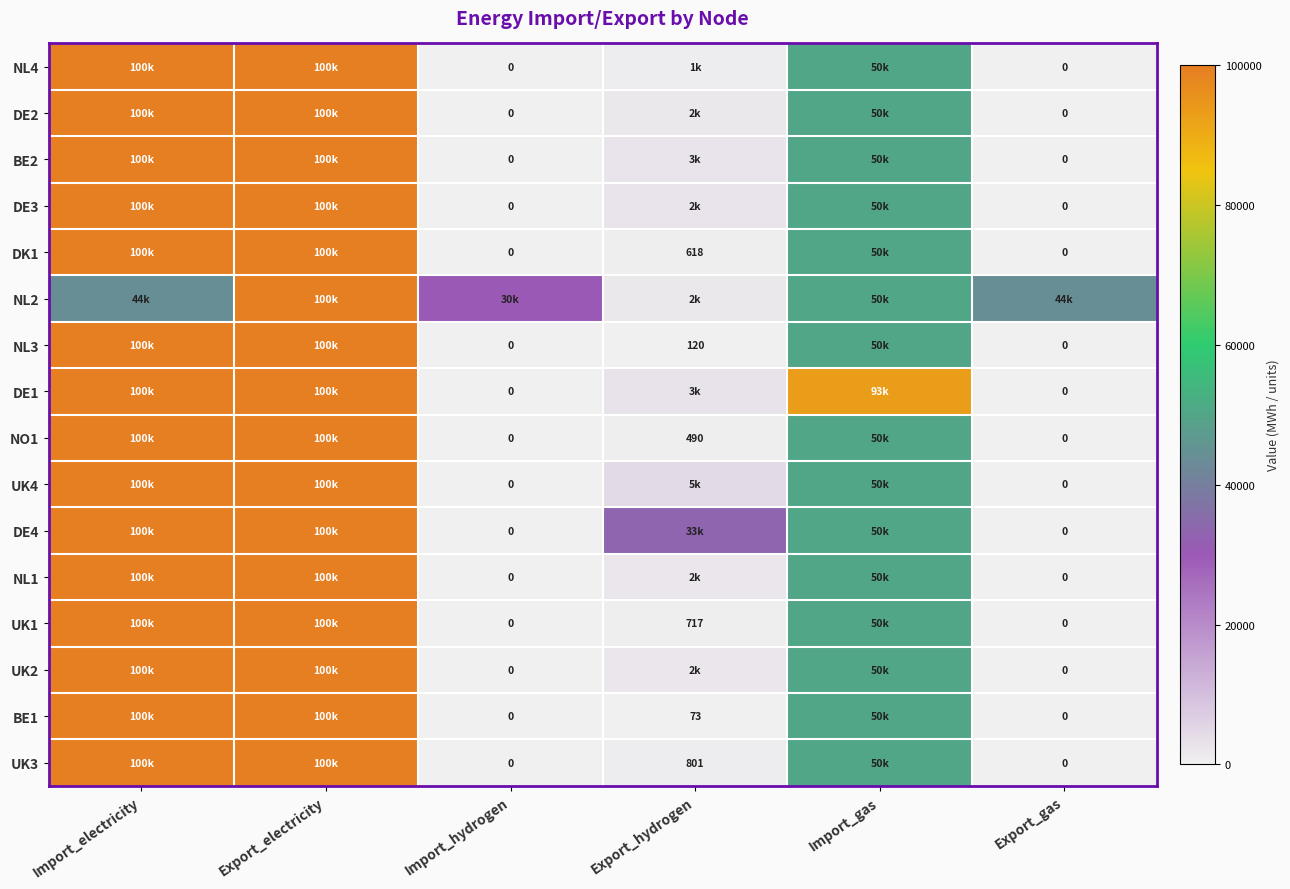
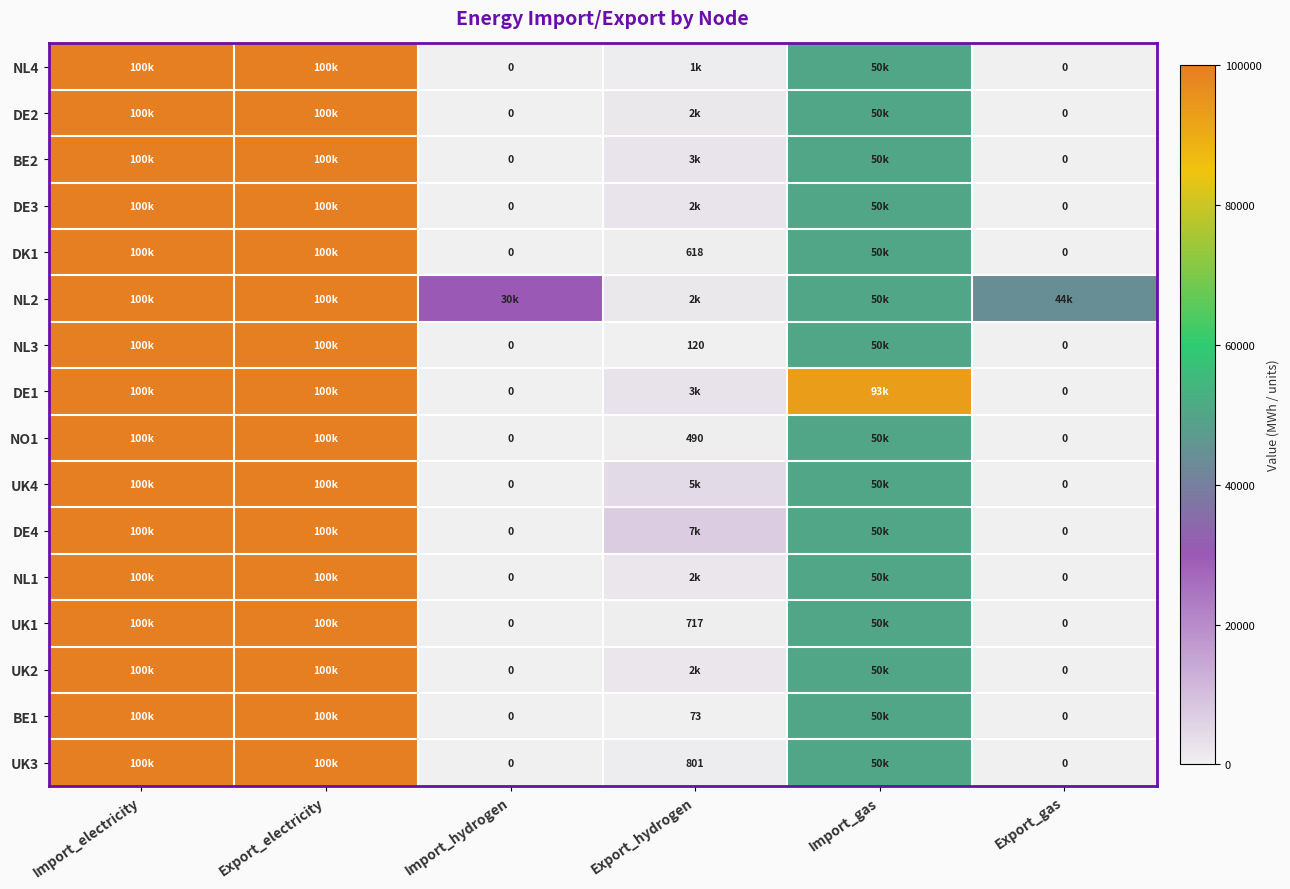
NL2, Import_electricity: 44k -> 100k
DE4, Export_hydrogen: 33k -> 7k
